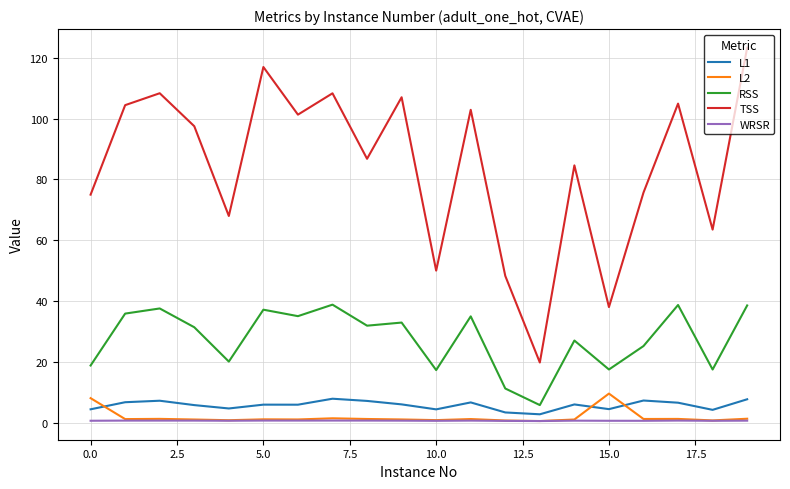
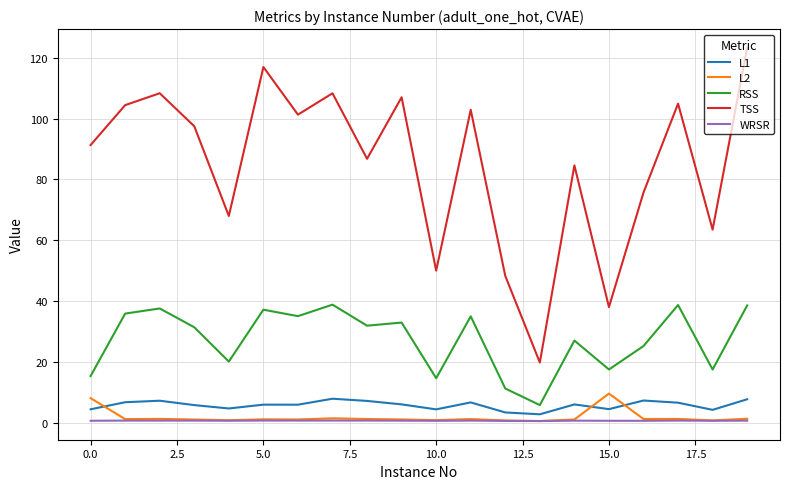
RSS, 0.0: 19 -> 15
TSS, 0.0: 75 -> 91
RSS, 10.0: 17 -> 15
